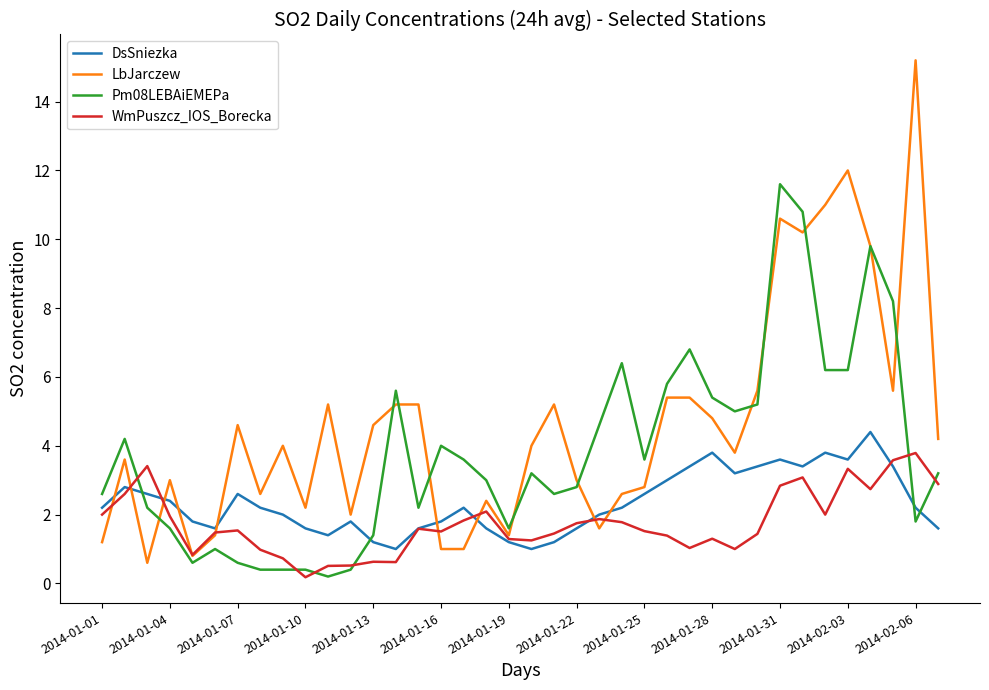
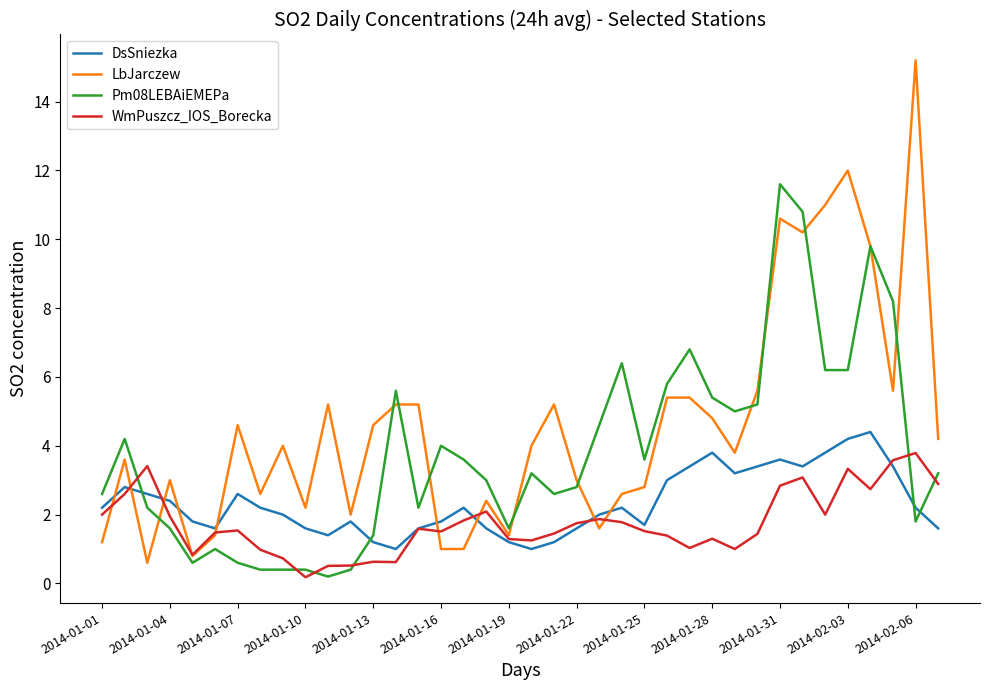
DsSniezka, 2014-01-25: 2.6 -> 1.7
DsSniezka, 2014-02-03: 3.6 -> 4.2
